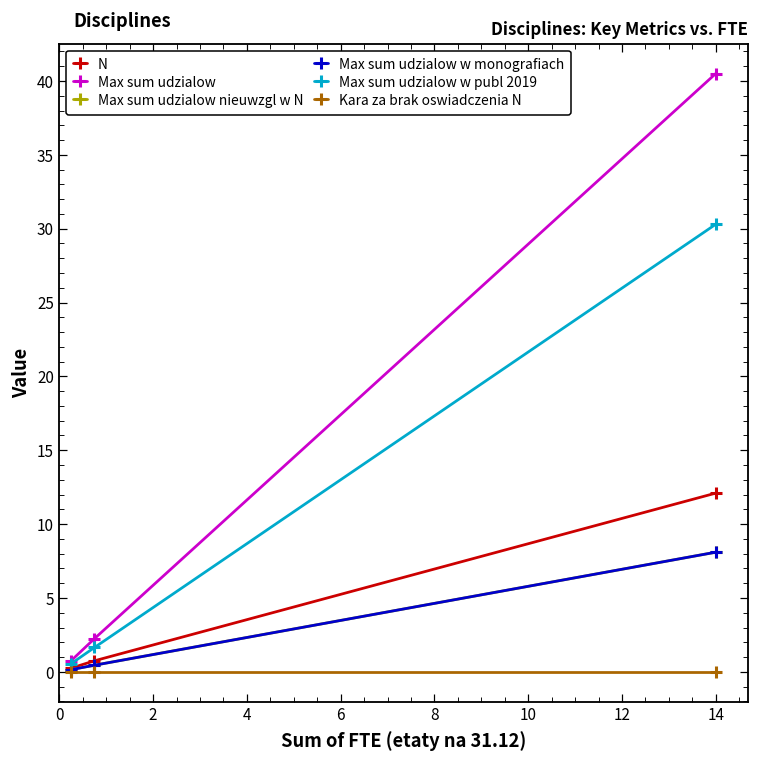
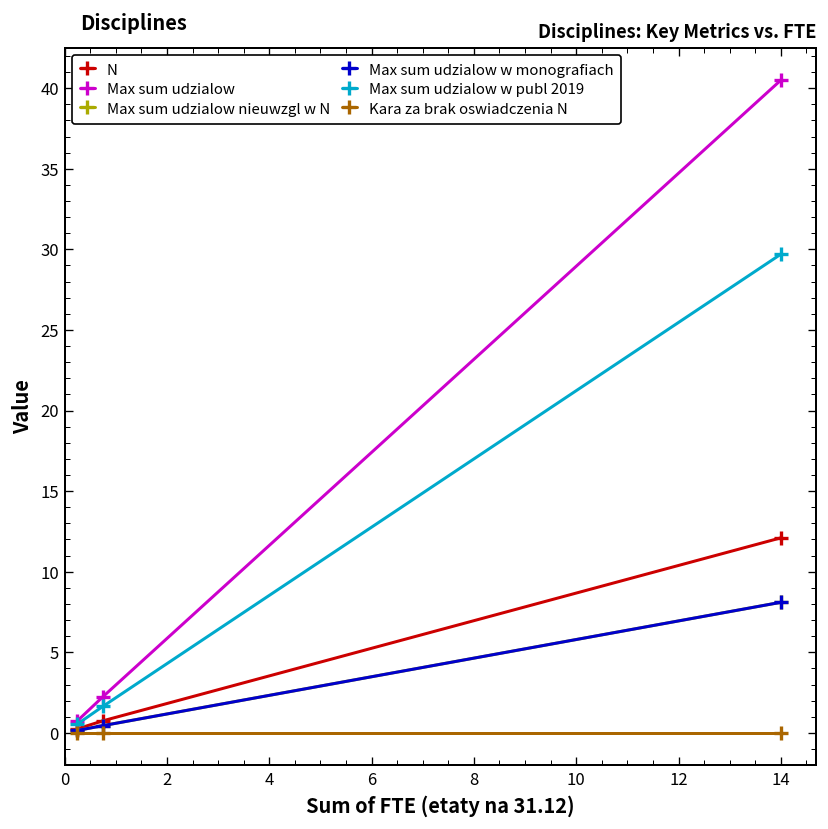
Max sum udzialow w publ 2019, 14: 30.3 -> 29.7
